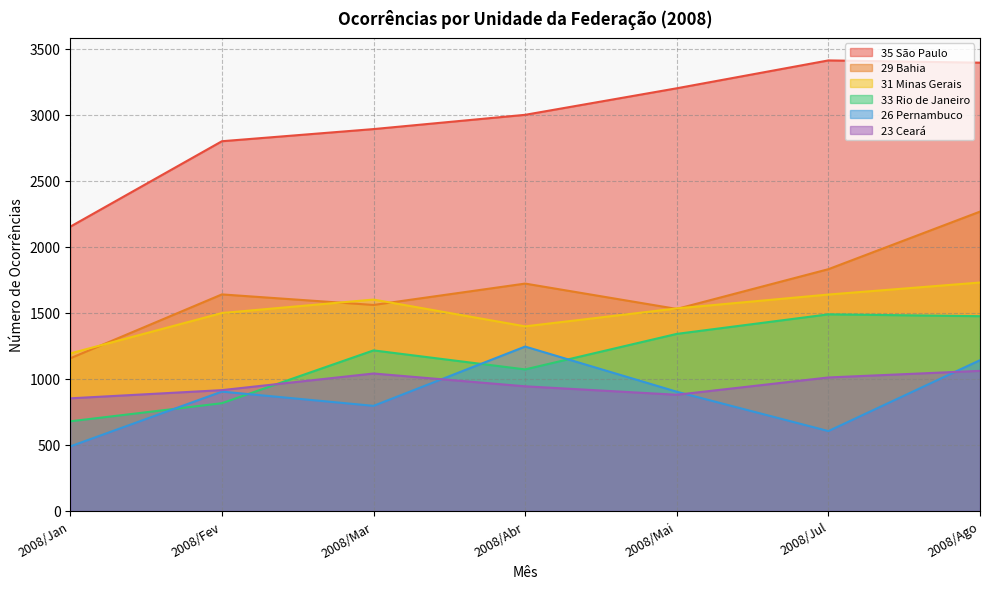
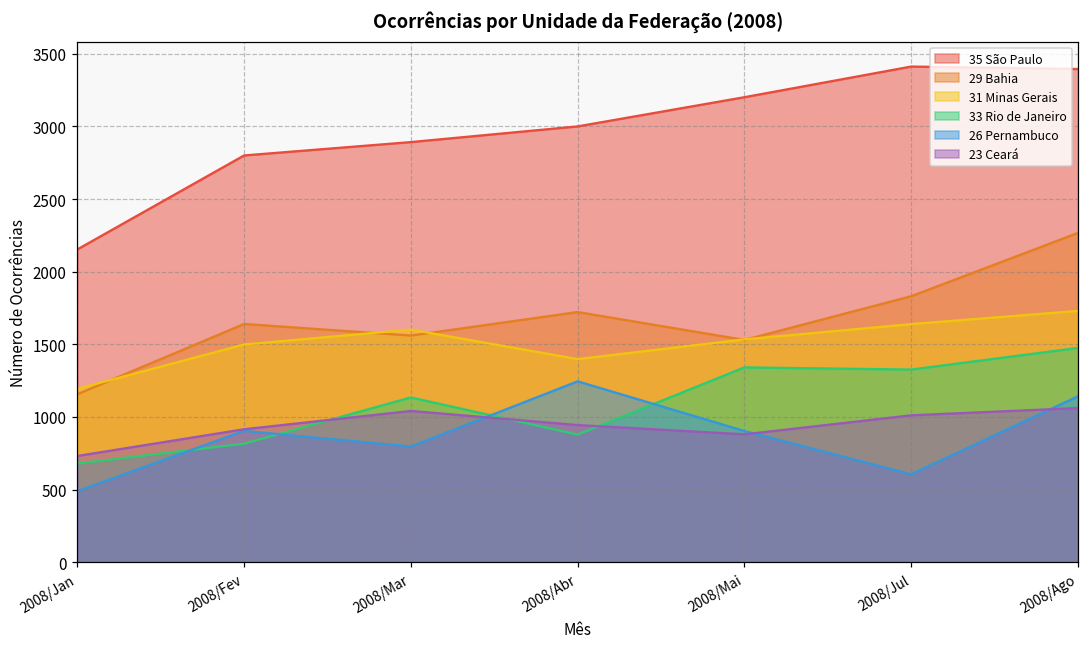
23 Ceará, 2008/Jan: 850 -> 730
33 Rio de Janeiro, 2008/Mar: 1220 -> 1130
33 Rio de Janeiro, 2008/Abr: 1070 -> 880
33 Rio de Janeiro, 2008/Jul: 1490 -> 1330
